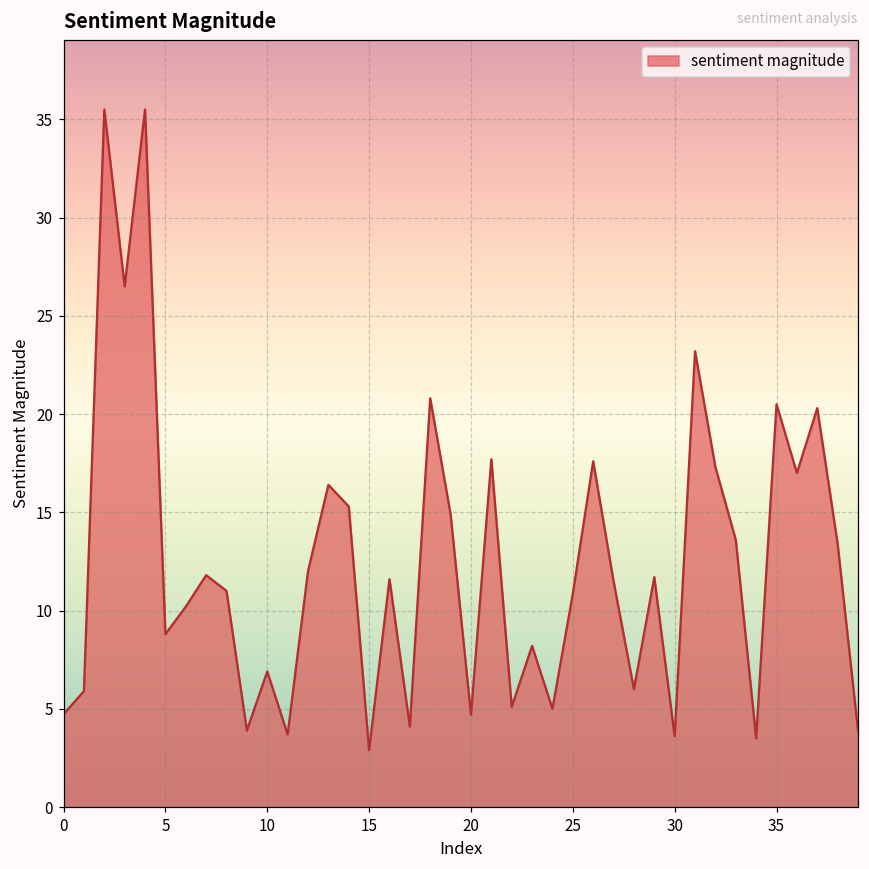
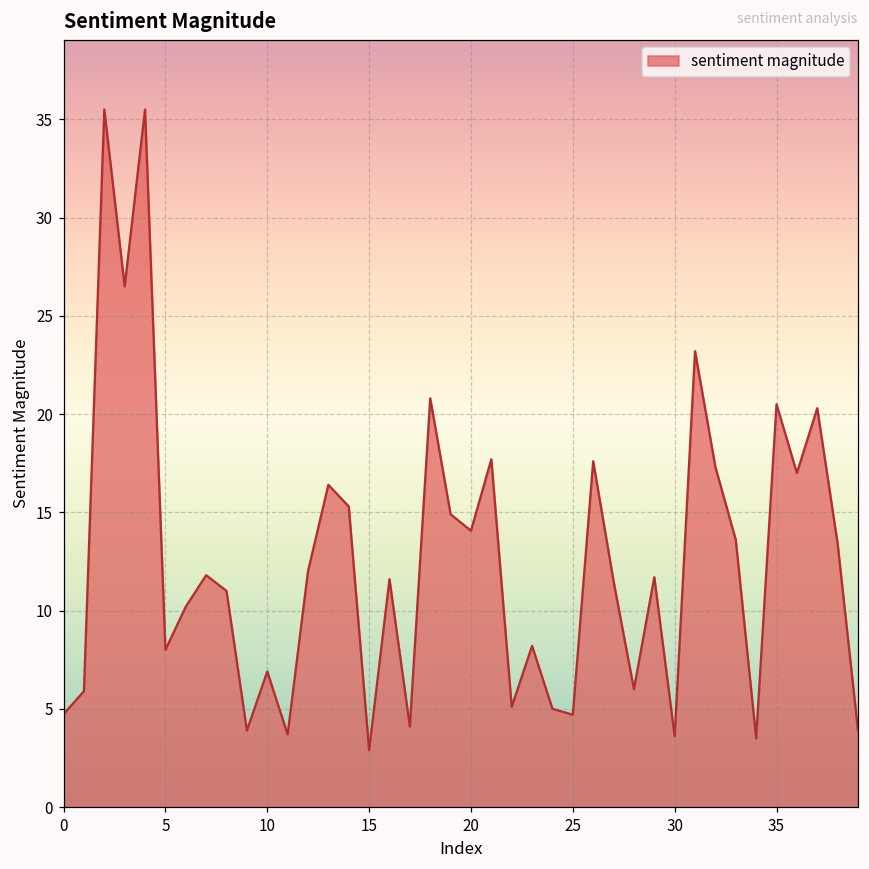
5: 8.8 -> 8.0
20: 4.7 -> 14.1
25: 10.9 -> 4.7
